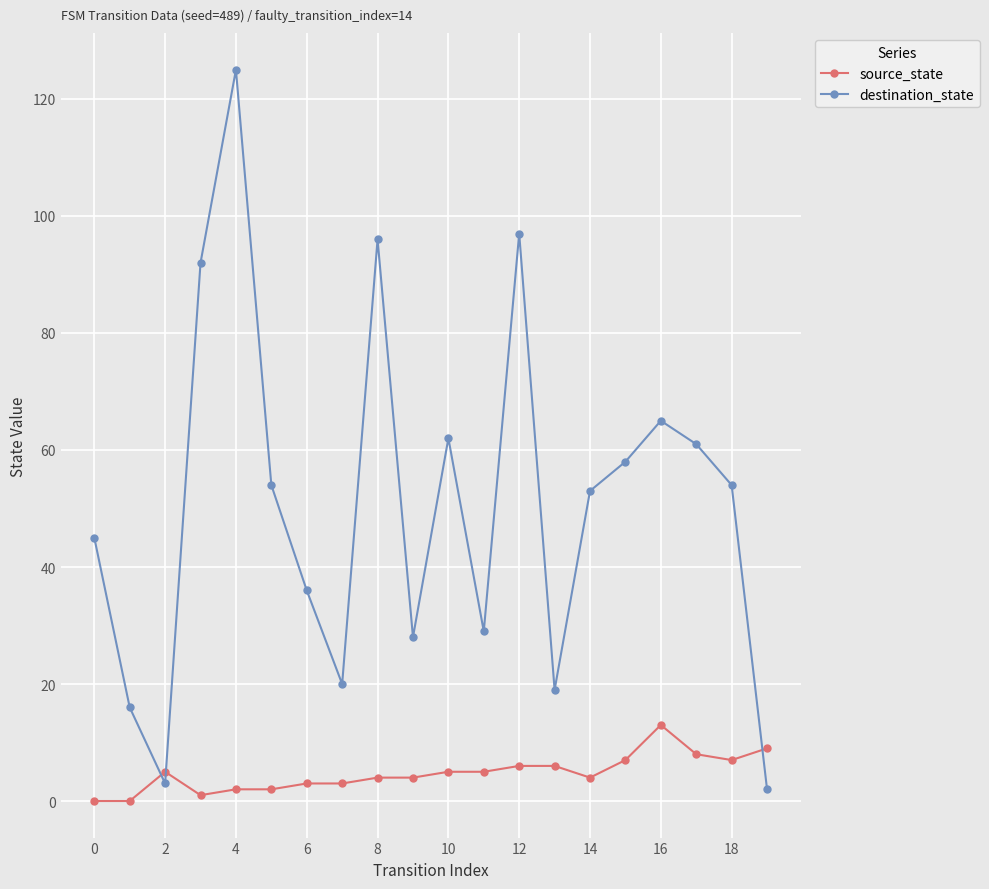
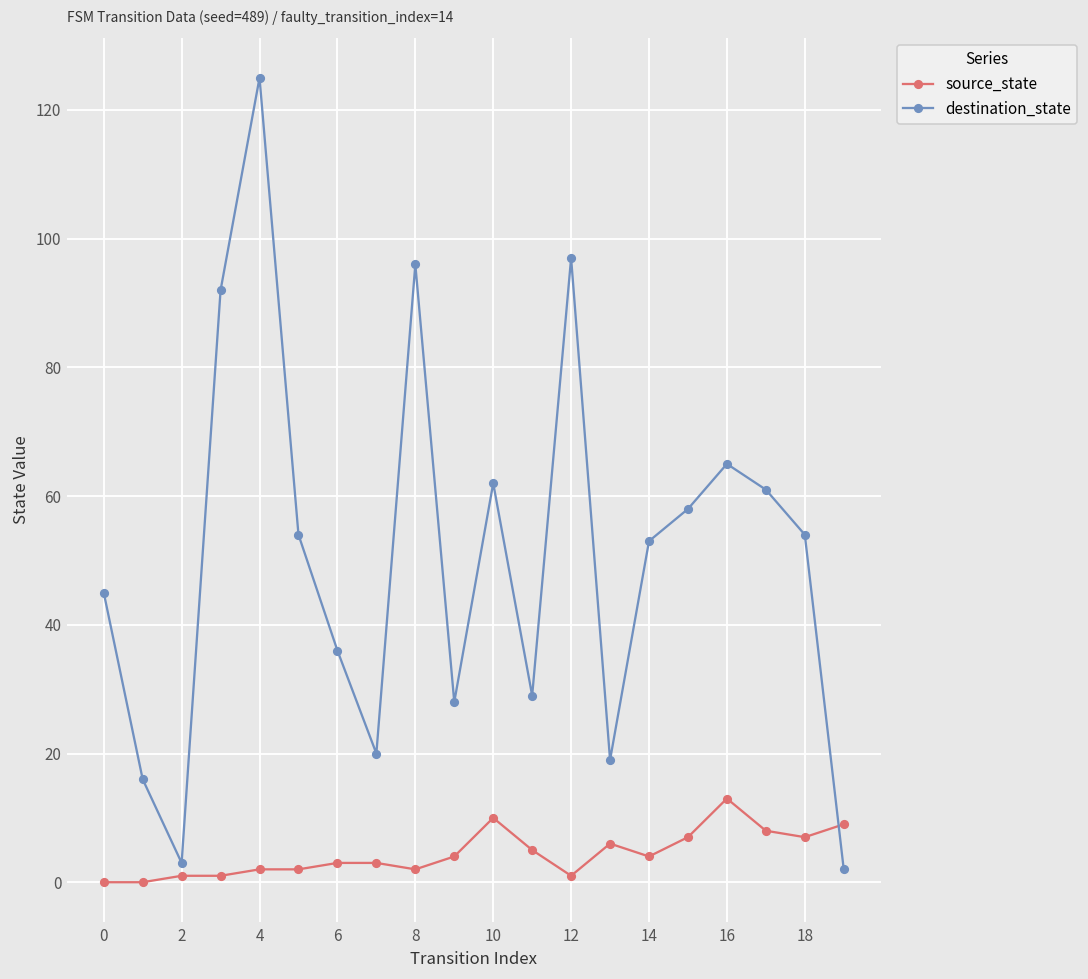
source_state, 2: 5 -> 1
source_state, 8: 4 -> 2
source_state, 10: 5 -> 10
source_state, 12: 6 -> 1
